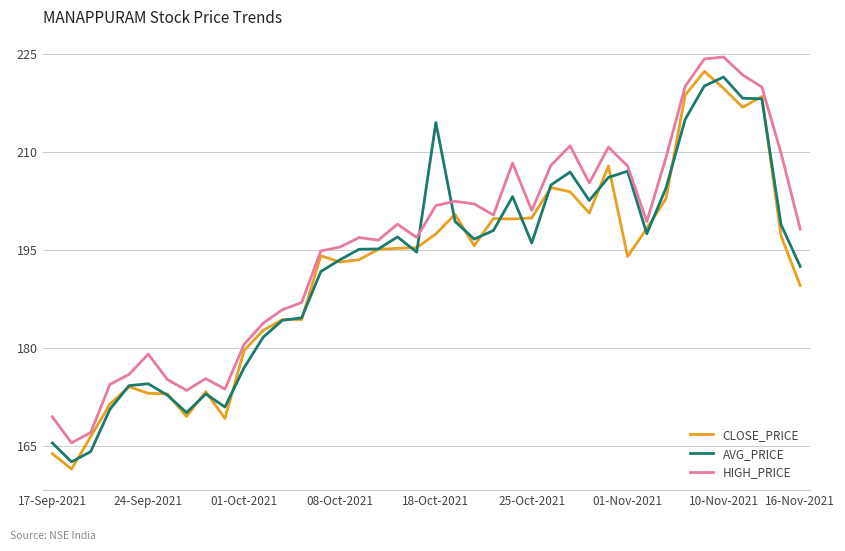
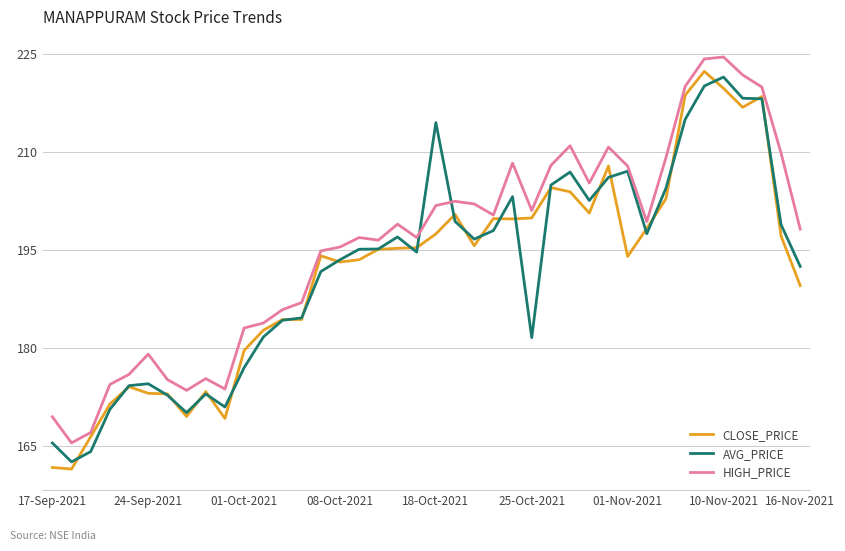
CLOSE_PRICE, 17-Sep-2021: 164 -> 162
HIGH_PRICE, 01-Oct-2021: 181 -> 183
AVG_PRICE, 25-Oct-2021: 196 -> 182
